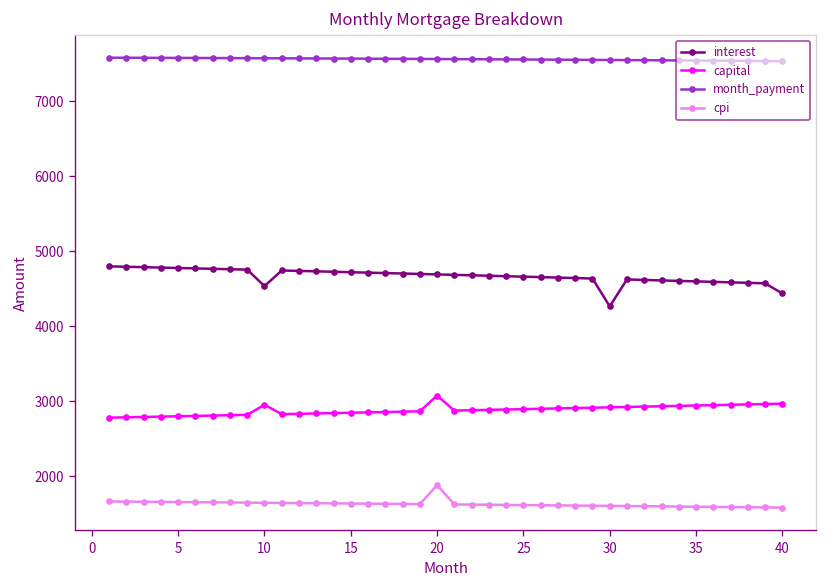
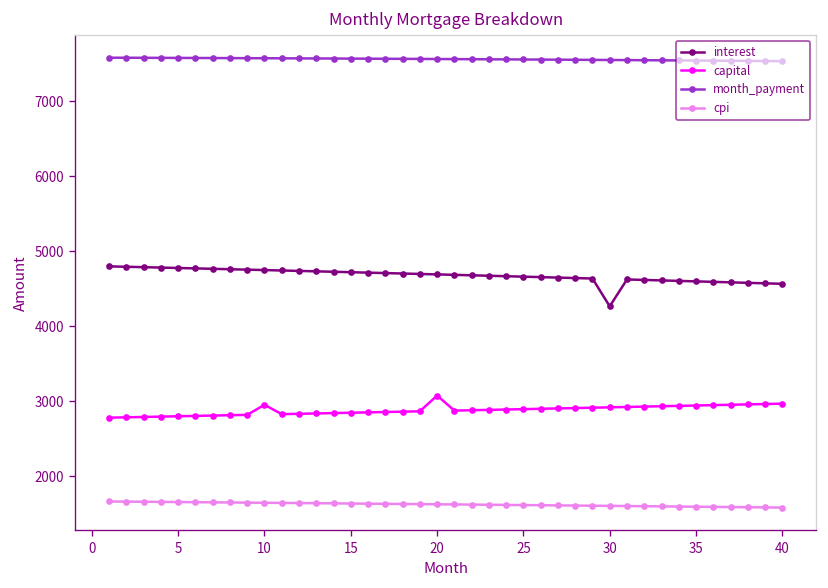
interest, 10: 4500 -> 4800
cpi, 20: 1900 -> 1600
interest, 40: 4400 -> 4600
